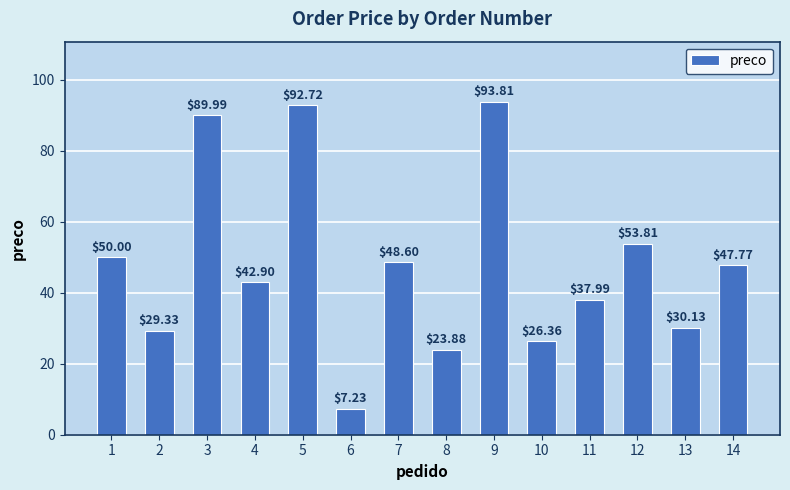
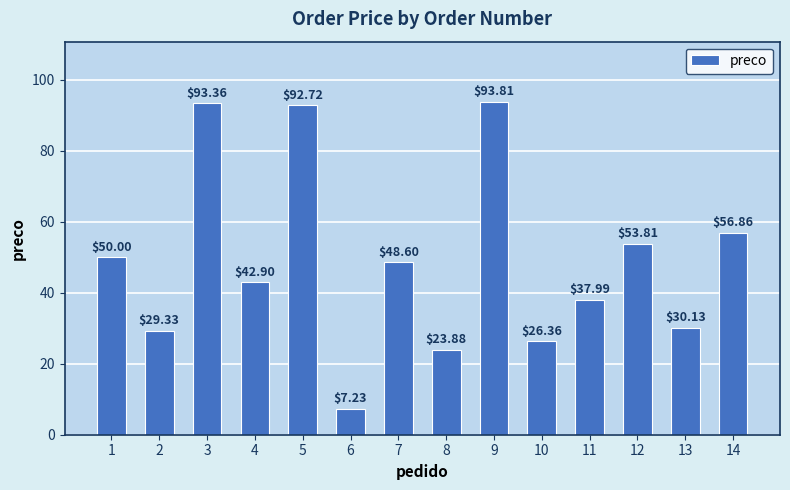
3: $89.99 -> $93.36
14: $47.77 -> $56.86
